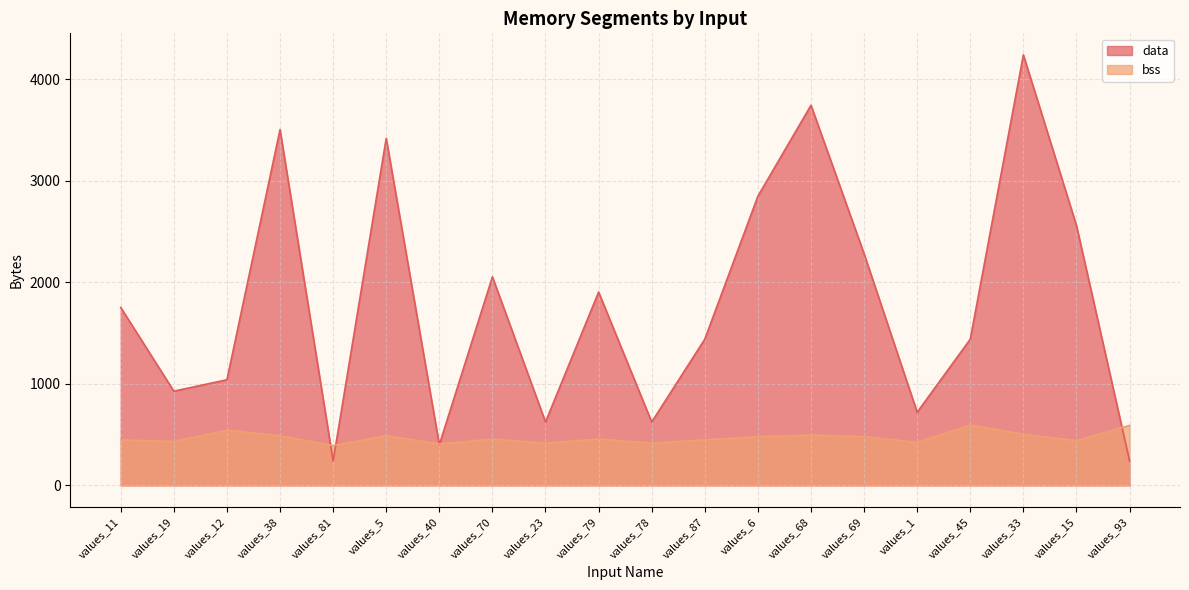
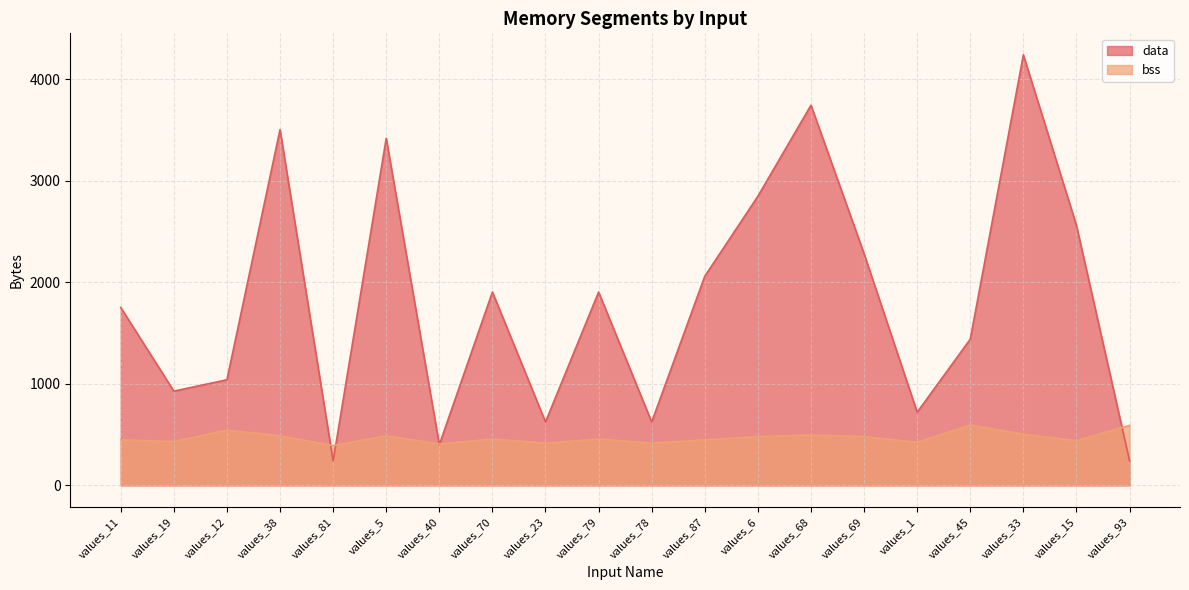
data, values_70: 2050 -> 1900
data, values_87: 1440 -> 2060
